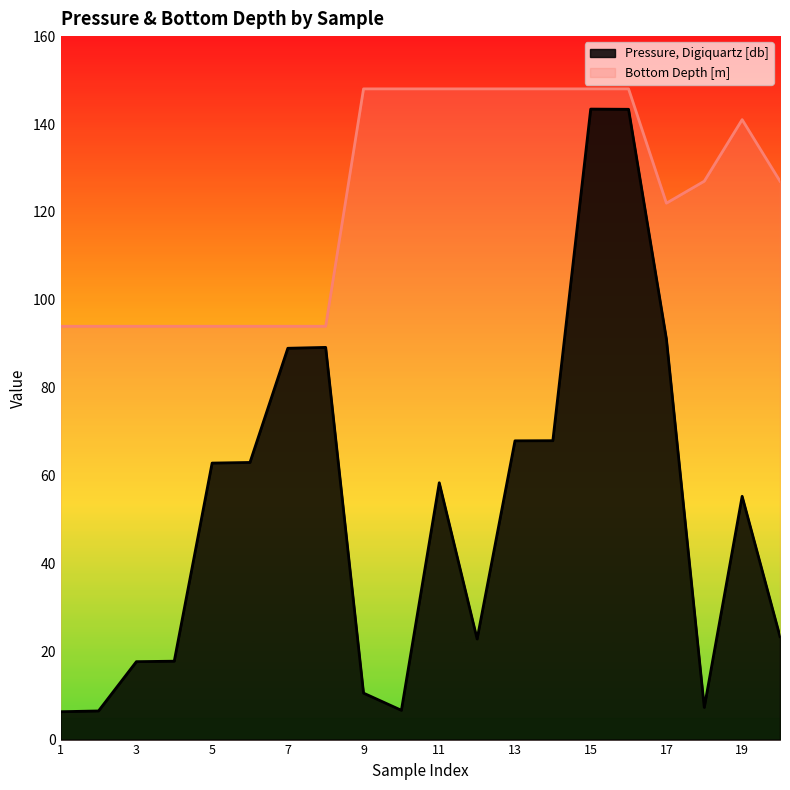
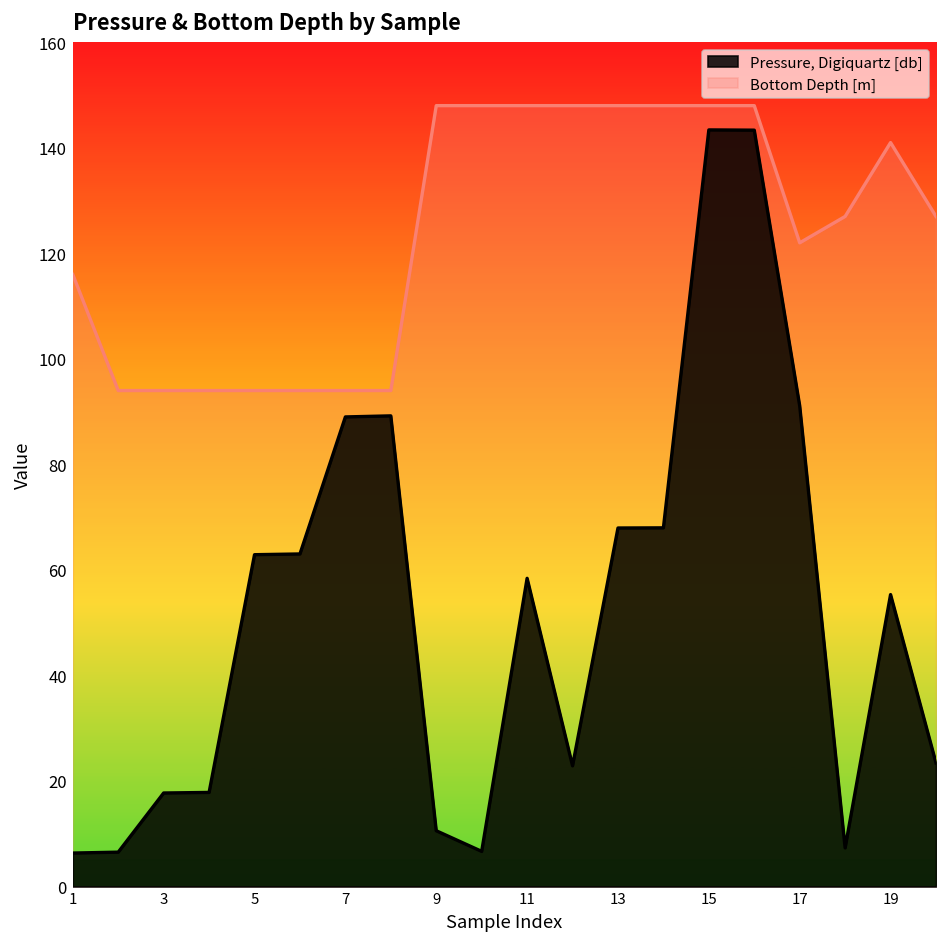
Bottom Depth [m], 1: 94 -> 116
